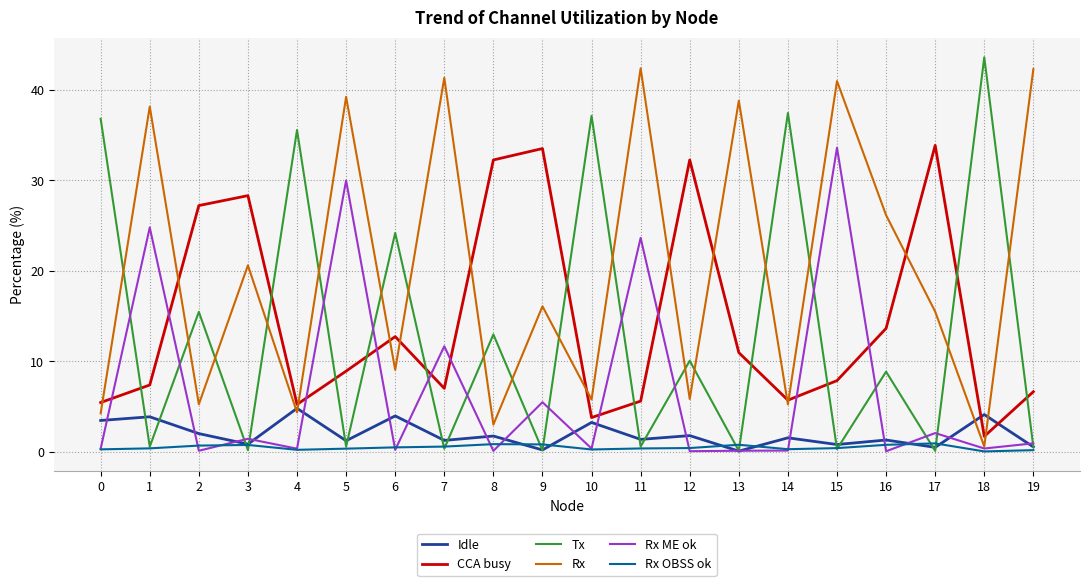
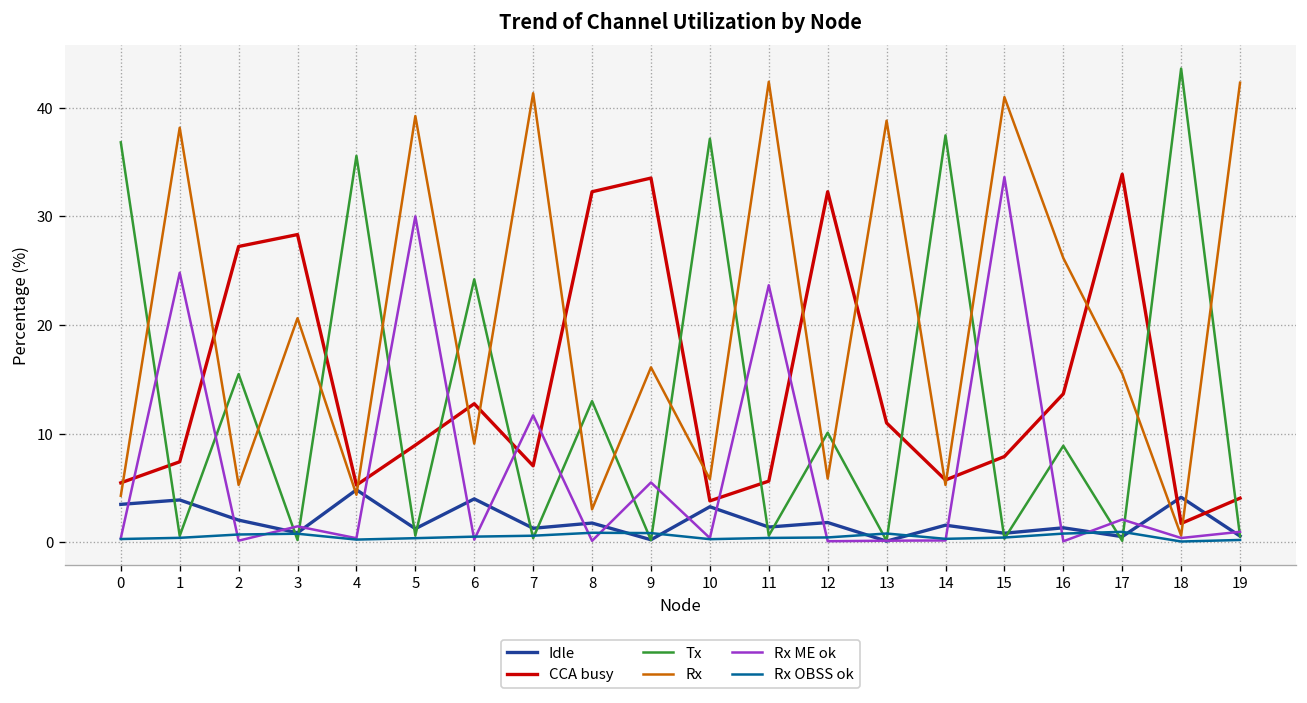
CCA busy, 19: 7 -> 4
